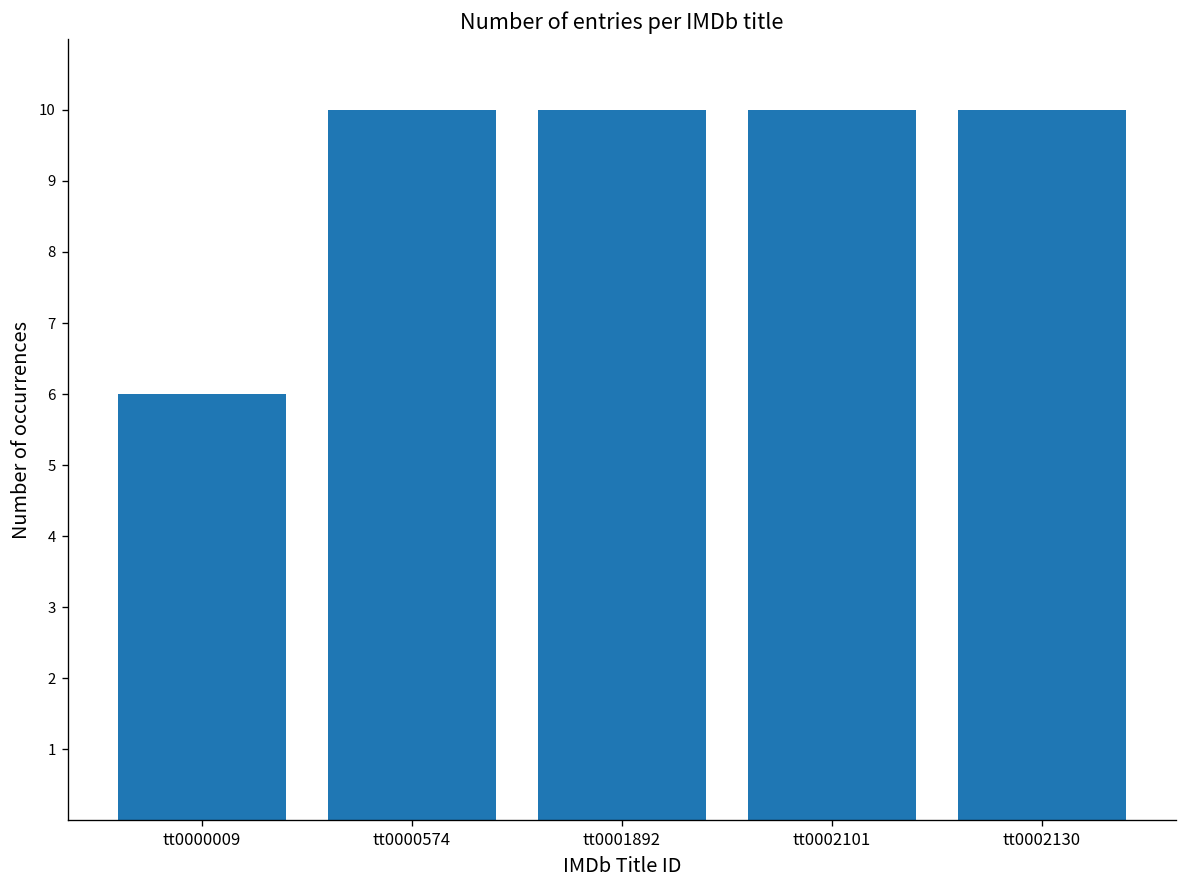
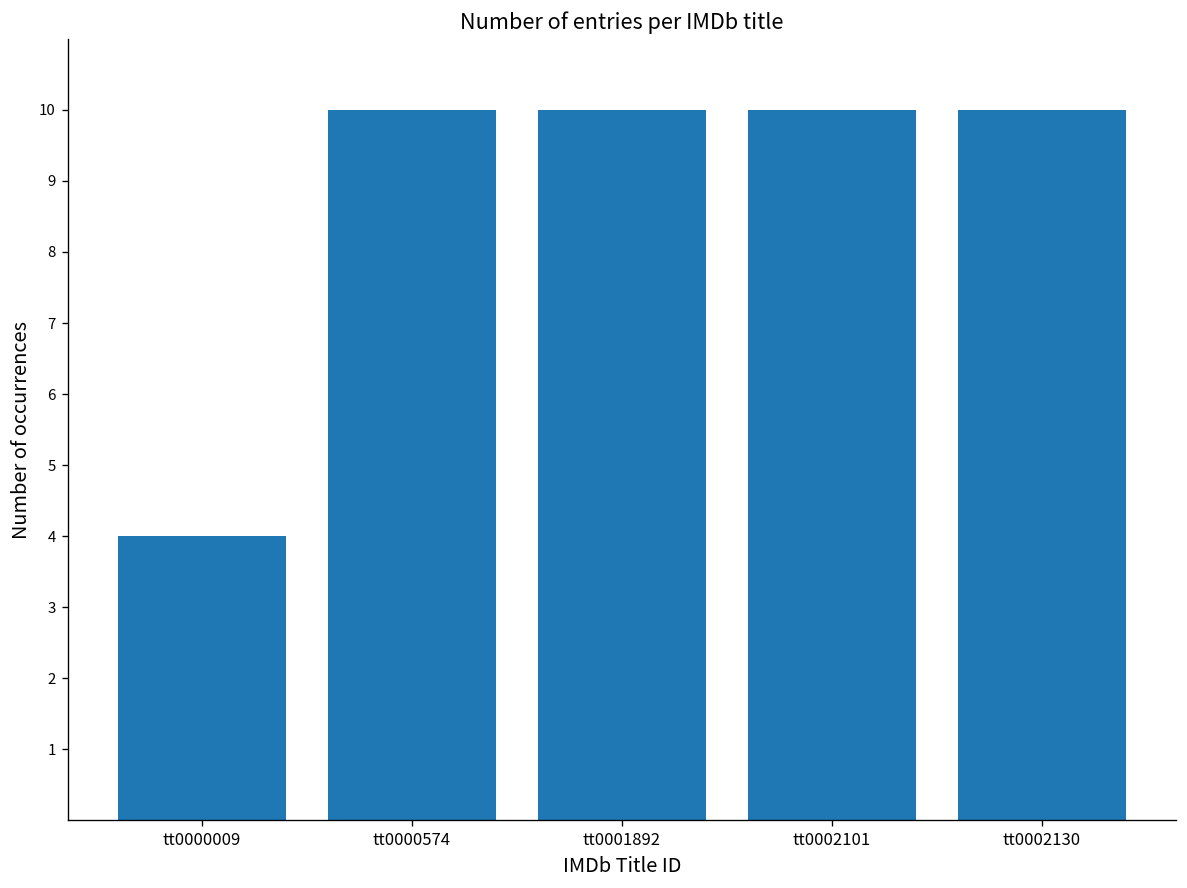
tt0000009: 6 -> 4
